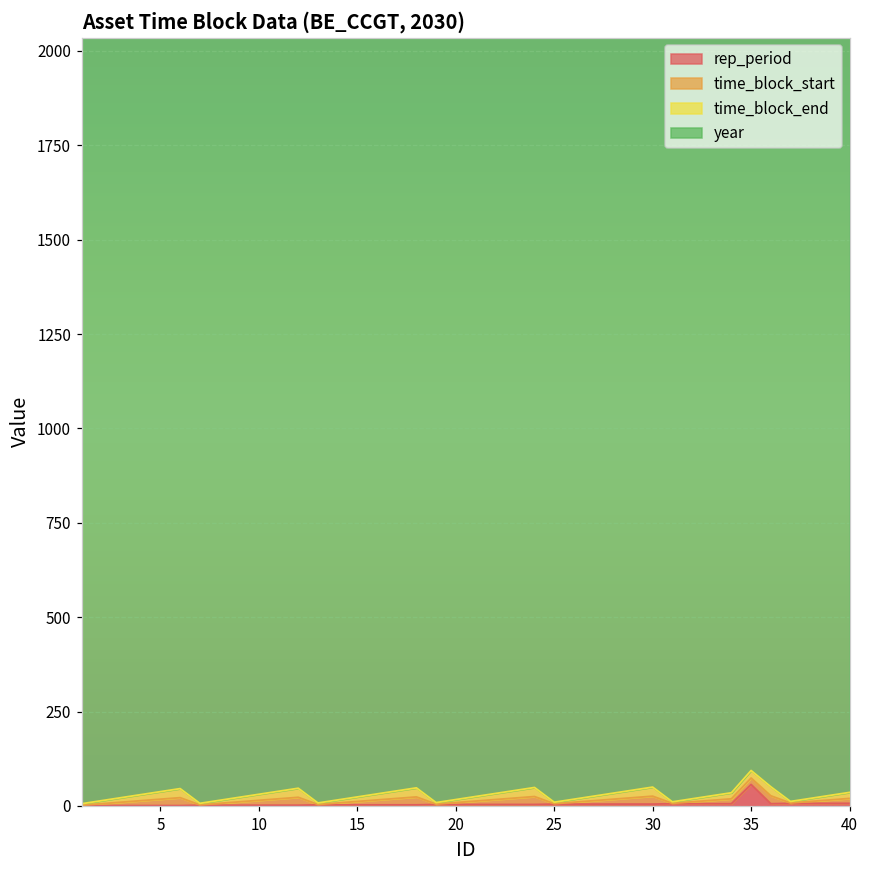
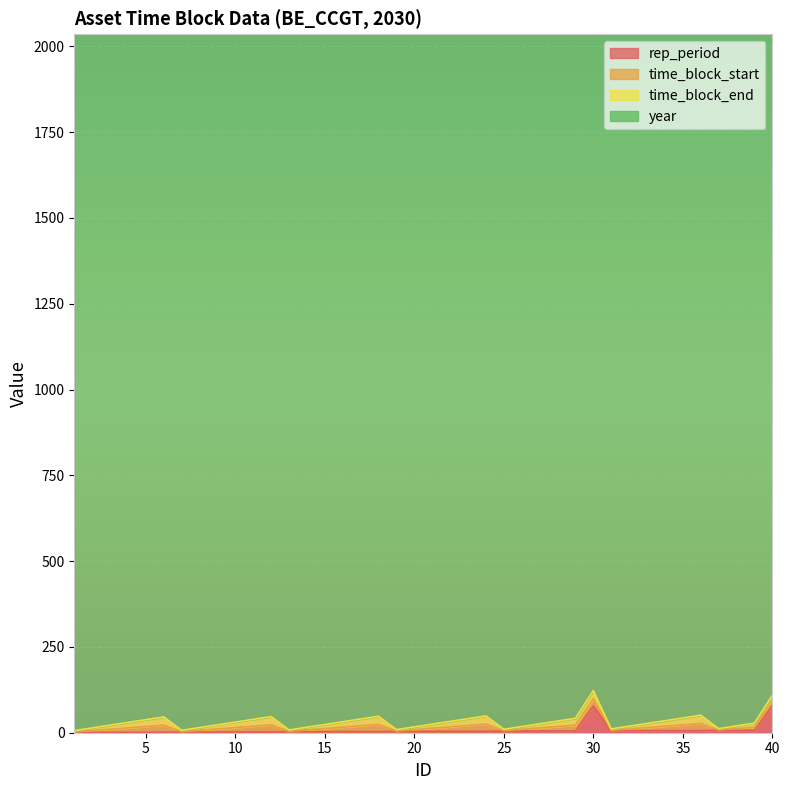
rep_period, 30: 10 -> 80
rep_period, 35: 60 -> 10
rep_period, 40: 10 -> 80
